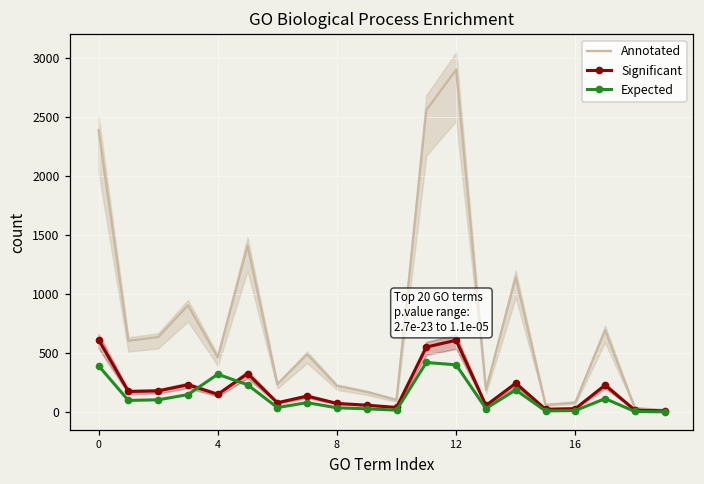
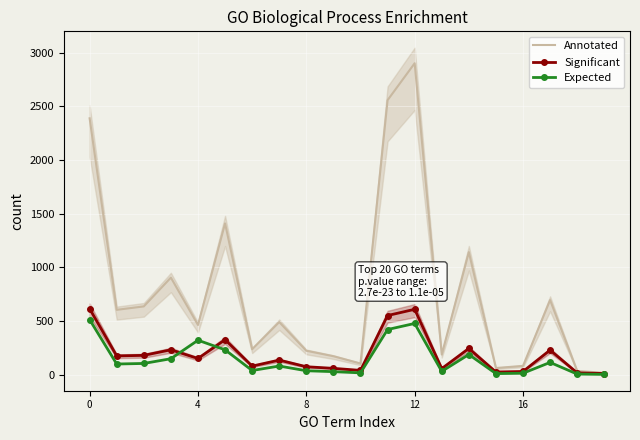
Expected, 0: 390 -> 510
Expected, 12: 400 -> 480
